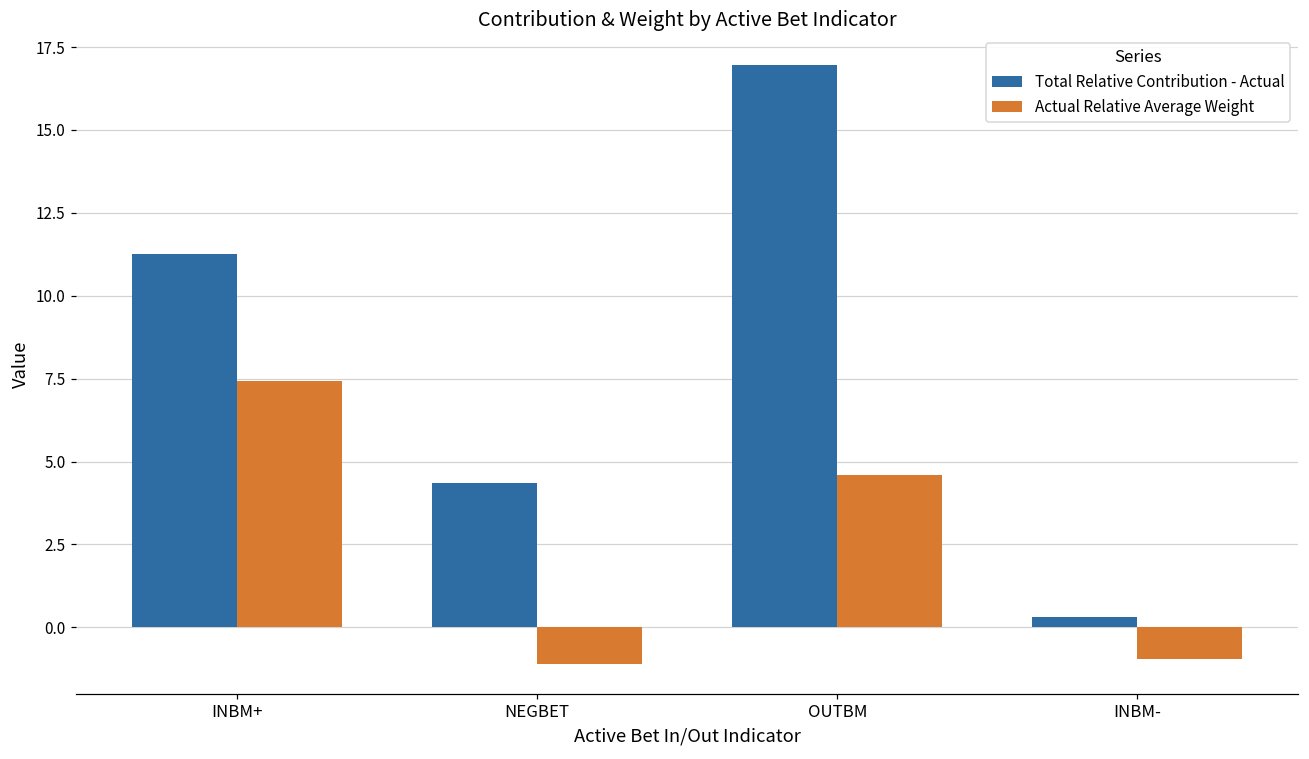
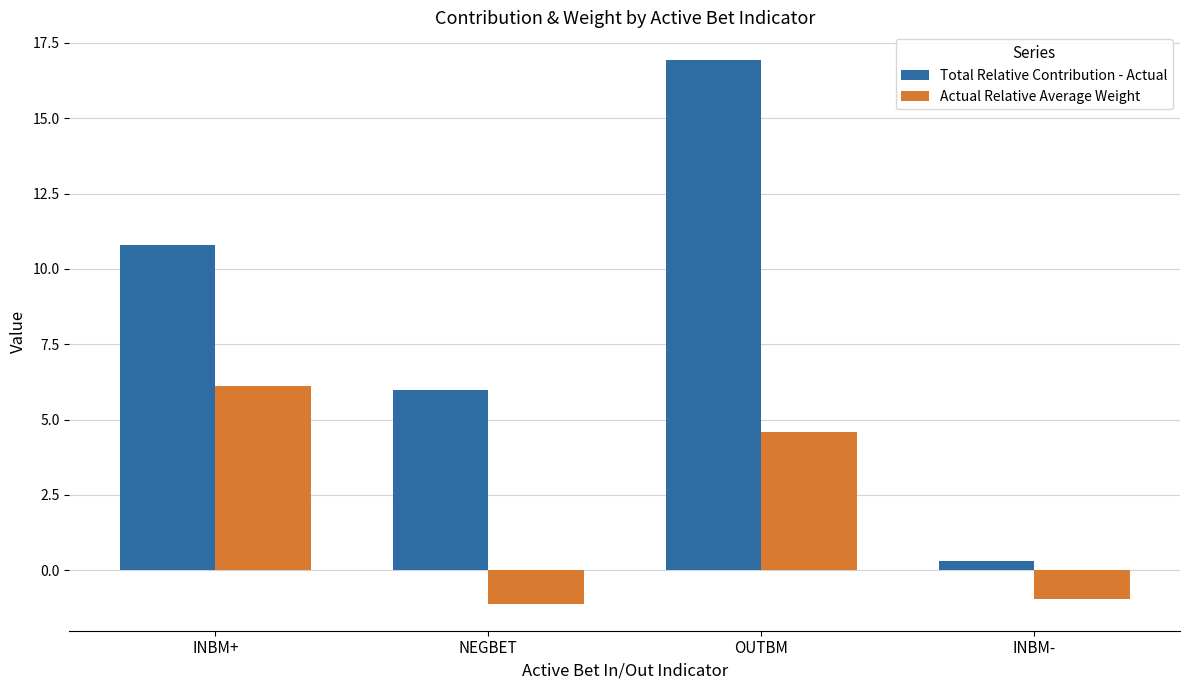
Total Relative Contribution - Actual, INBM+: 11.3 -> 10.8
Actual Relative Average Weight, INBM+: 7.4 -> 6.1
Total Relative Contribution - Actual, NEGBET: 4.4 -> 6.0
